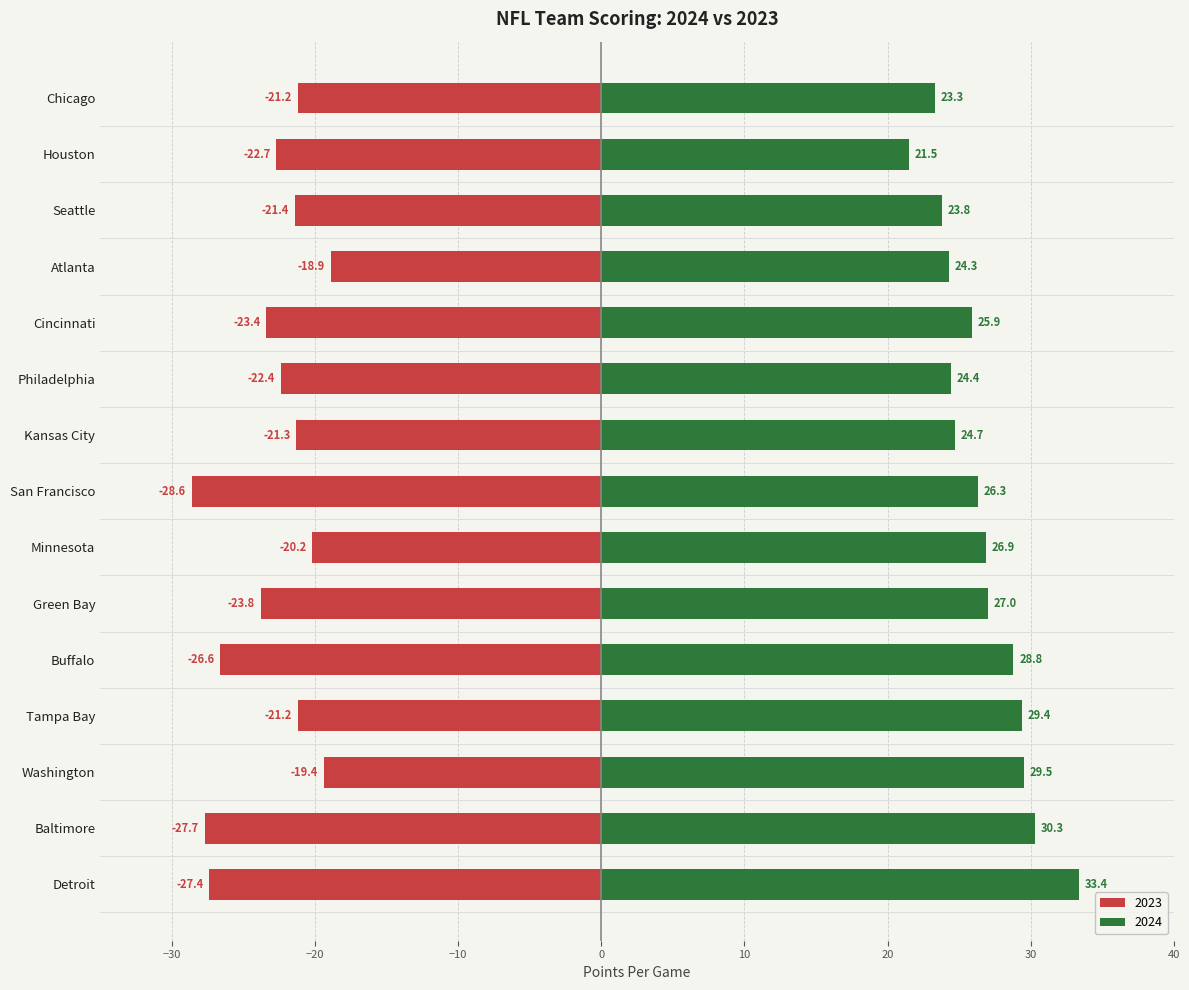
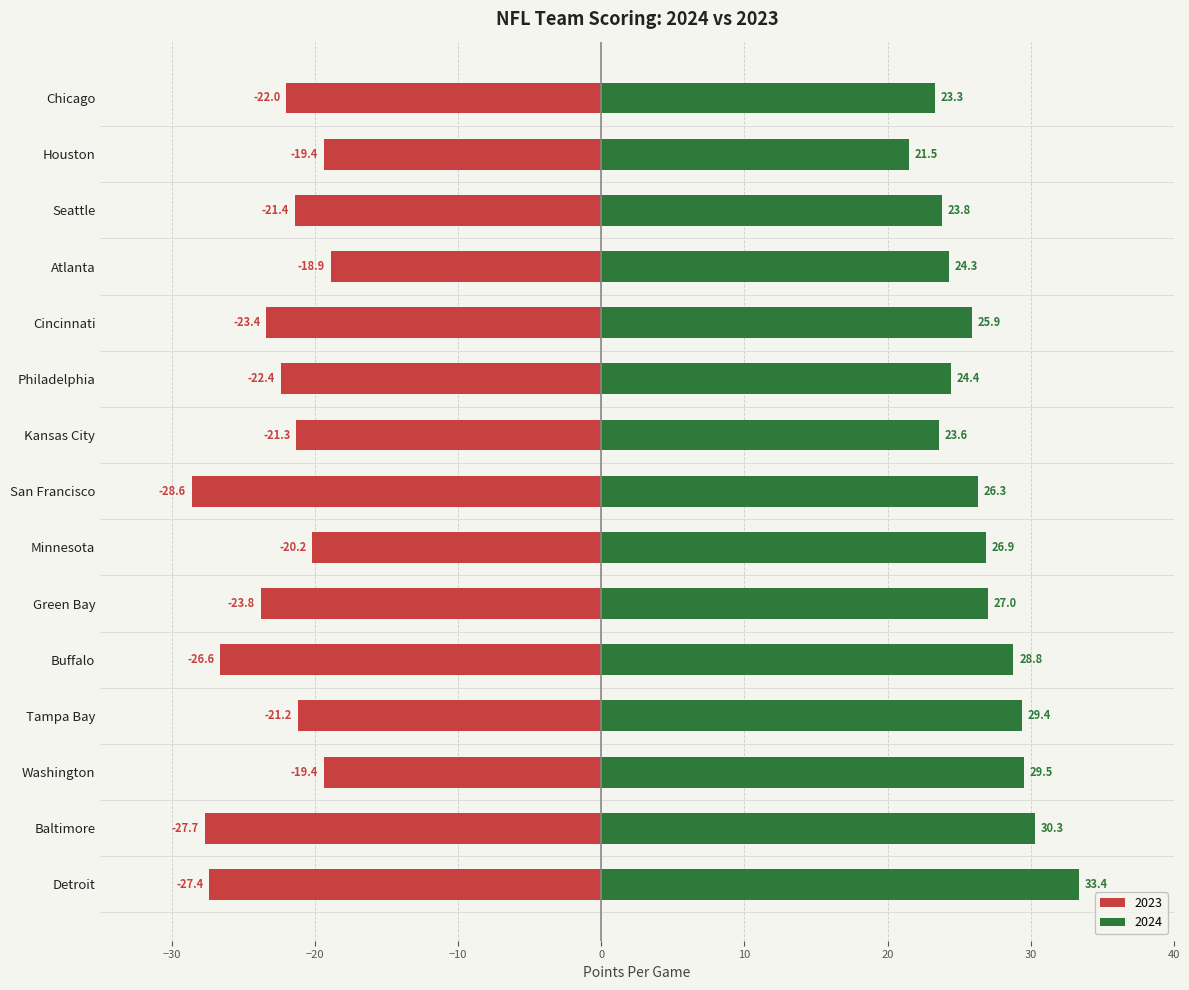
2023, Chicago: -21.2 -> -22.0
2023, Houston: -22.7 -> -19.4
2024, Kansas City: 24.7 -> 23.6
